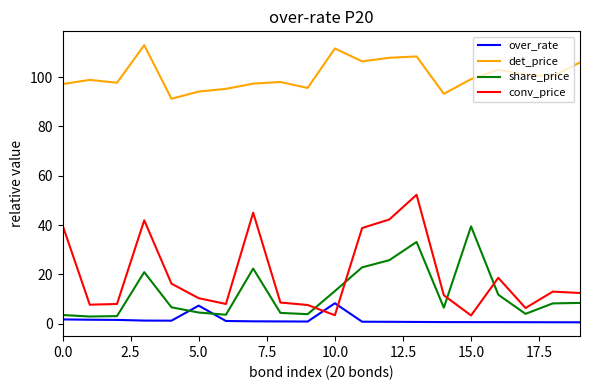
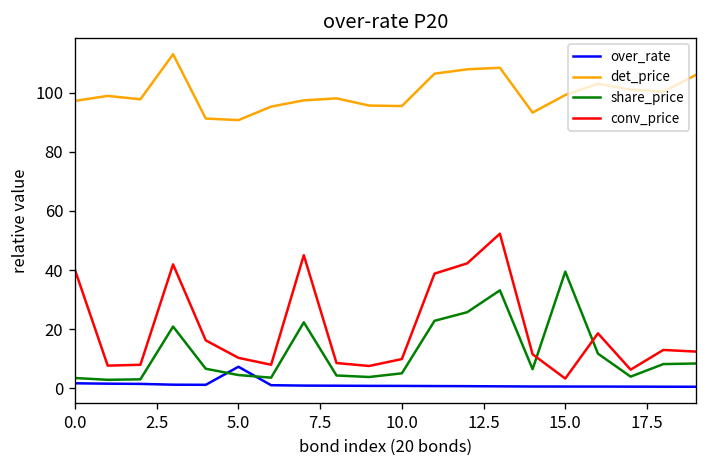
det_price, 5.0: 94 -> 91
over_rate, 10.0: 8 -> 1
det_price, 10.0: 112 -> 95
share_price, 10.0: 13 -> 5
conv_price, 10.0: 3 -> 10
